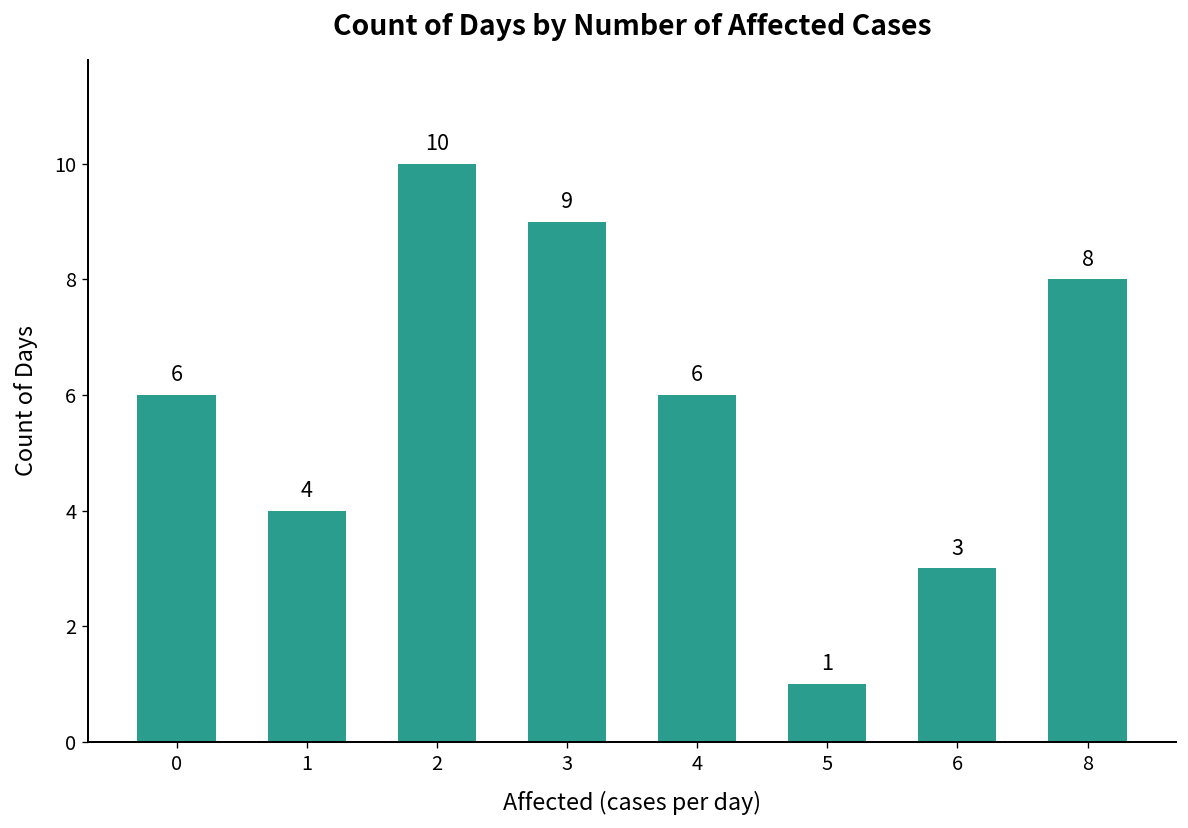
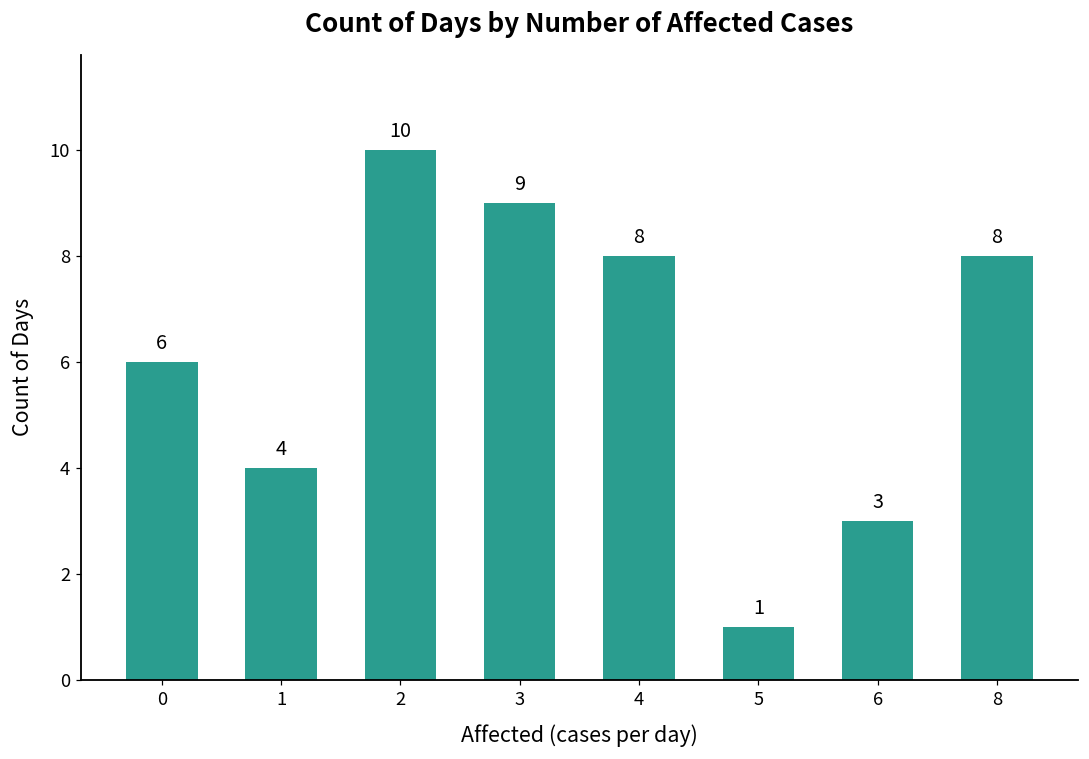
4: 6 -> 8
